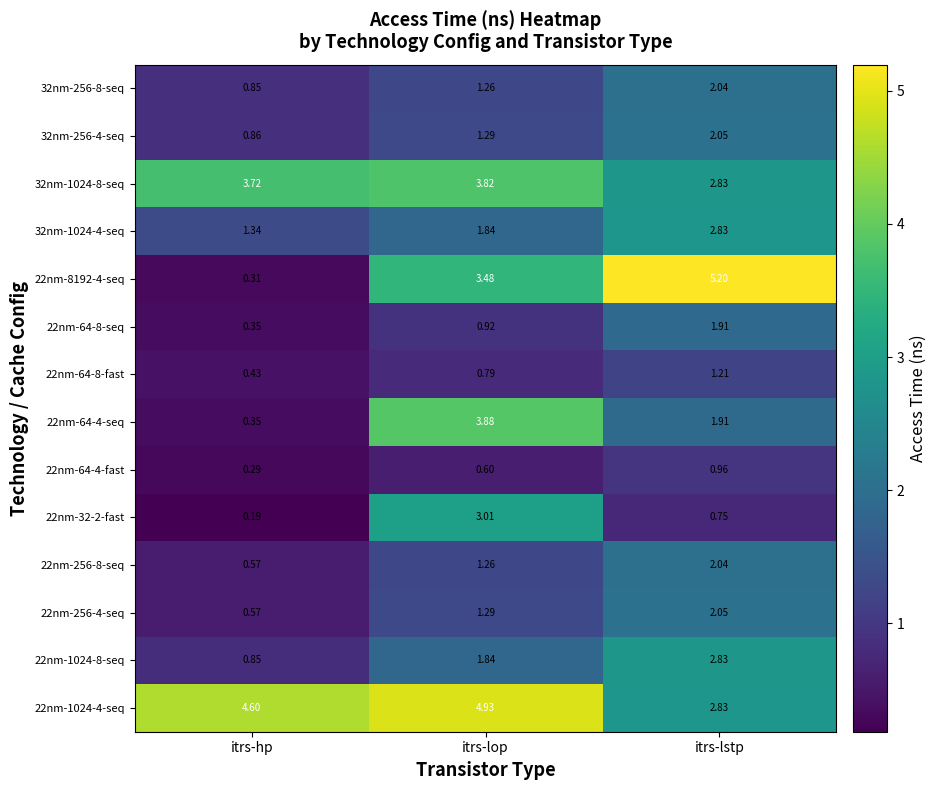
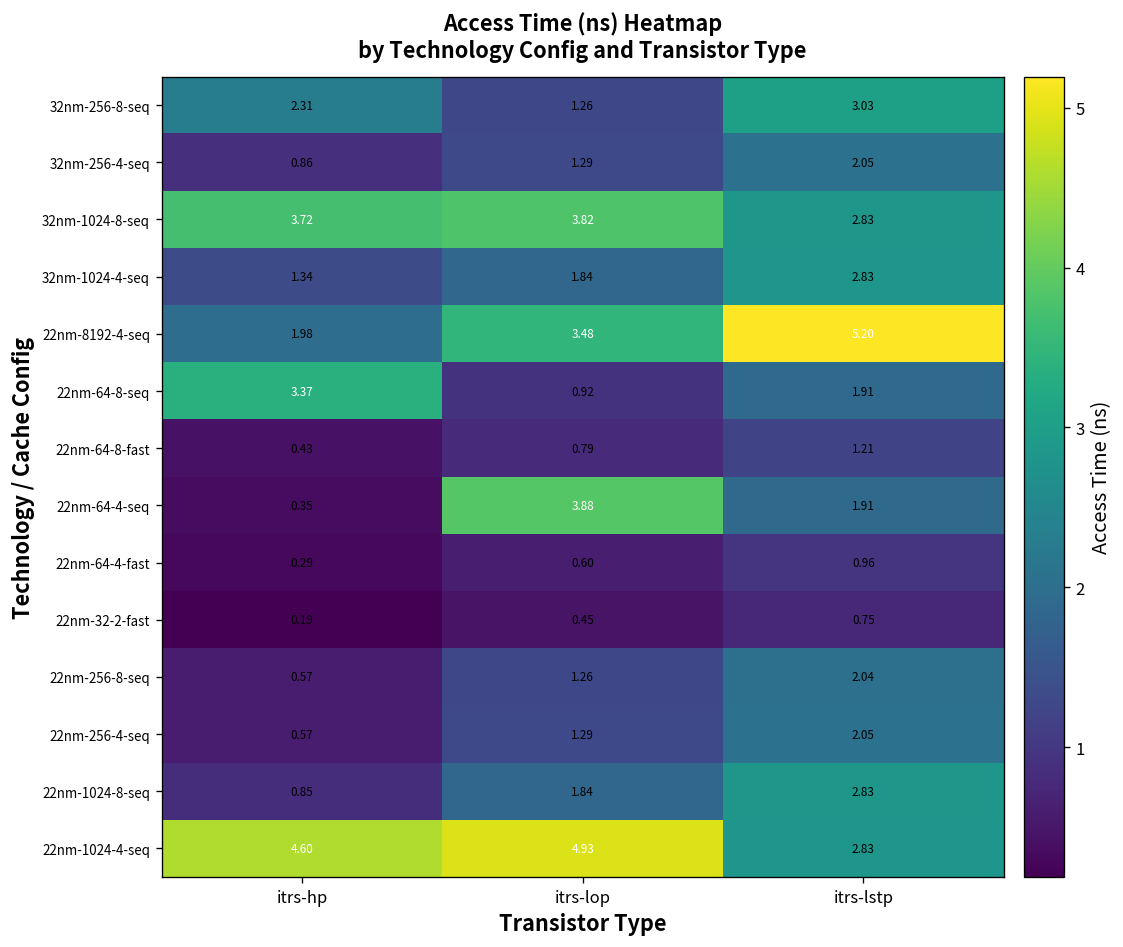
32nm-256-8-seq, itrs-hp: 0.85 -> 2.31
32nm-256-8-seq, itrs-lstp: 2.04 -> 3.03
22nm-8192-4-seq, itrs-hp: 0.31 -> 1.98
22nm-64-8-seq, itrs-hp: 0.35 -> 3.37
22nm-32-2-fast, itrs-lop: 3.01 -> 0.45
